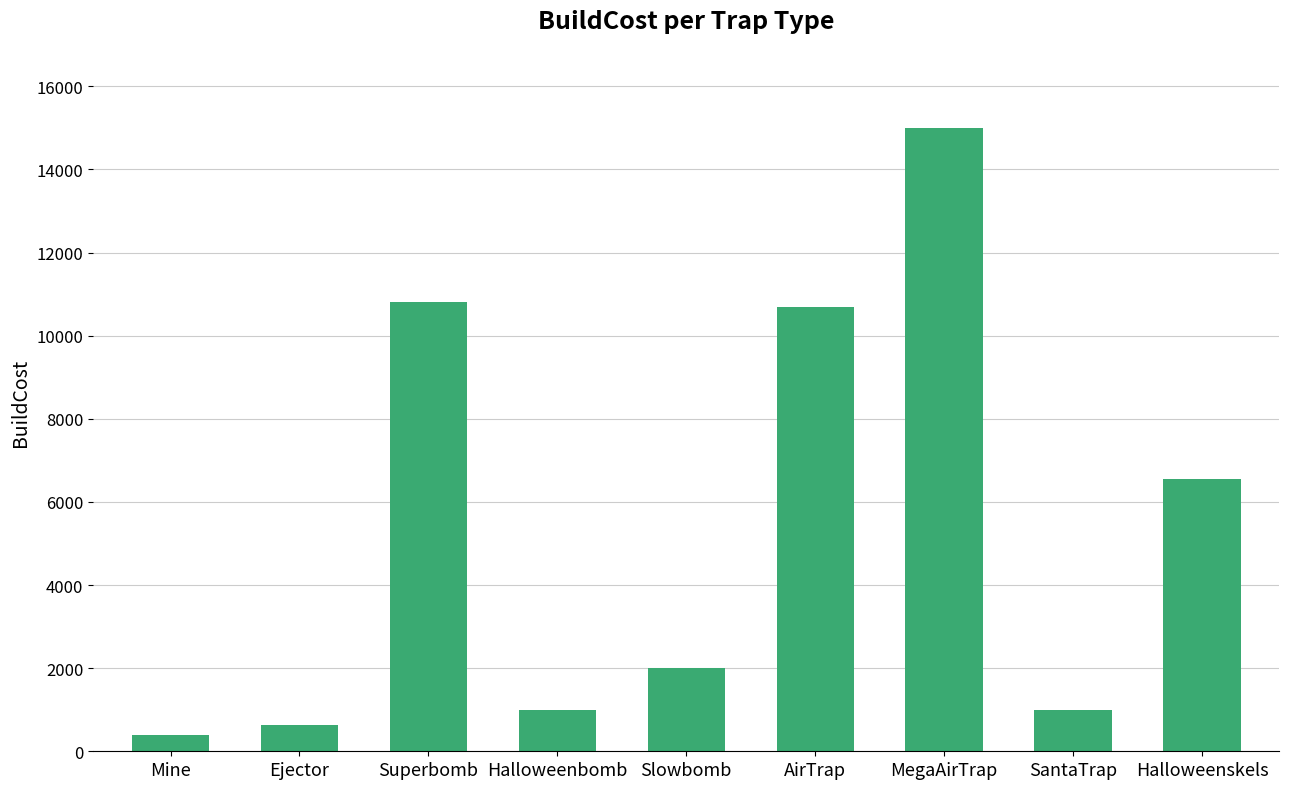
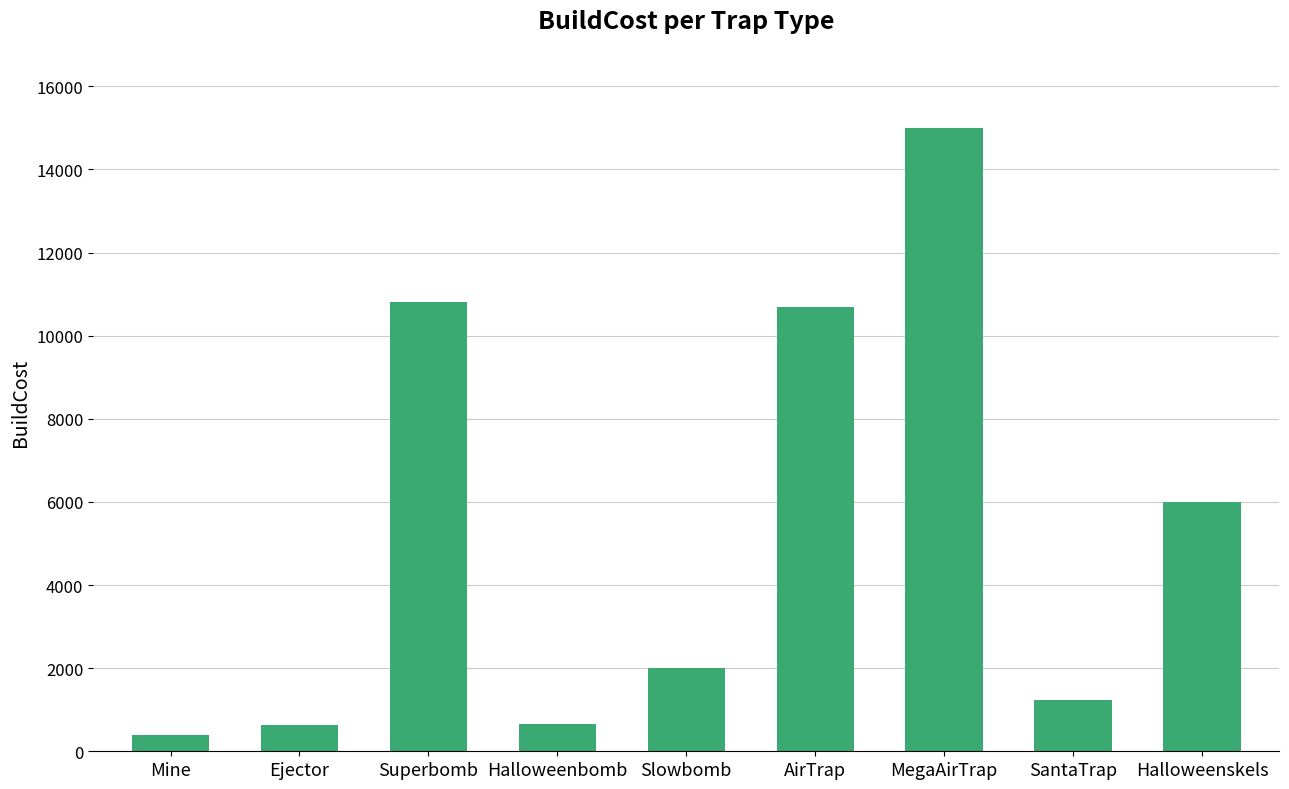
Halloweenbomb: 1000 -> 700
SantaTrap: 1000 -> 1200
Halloweenskels: 6500 -> 6000
